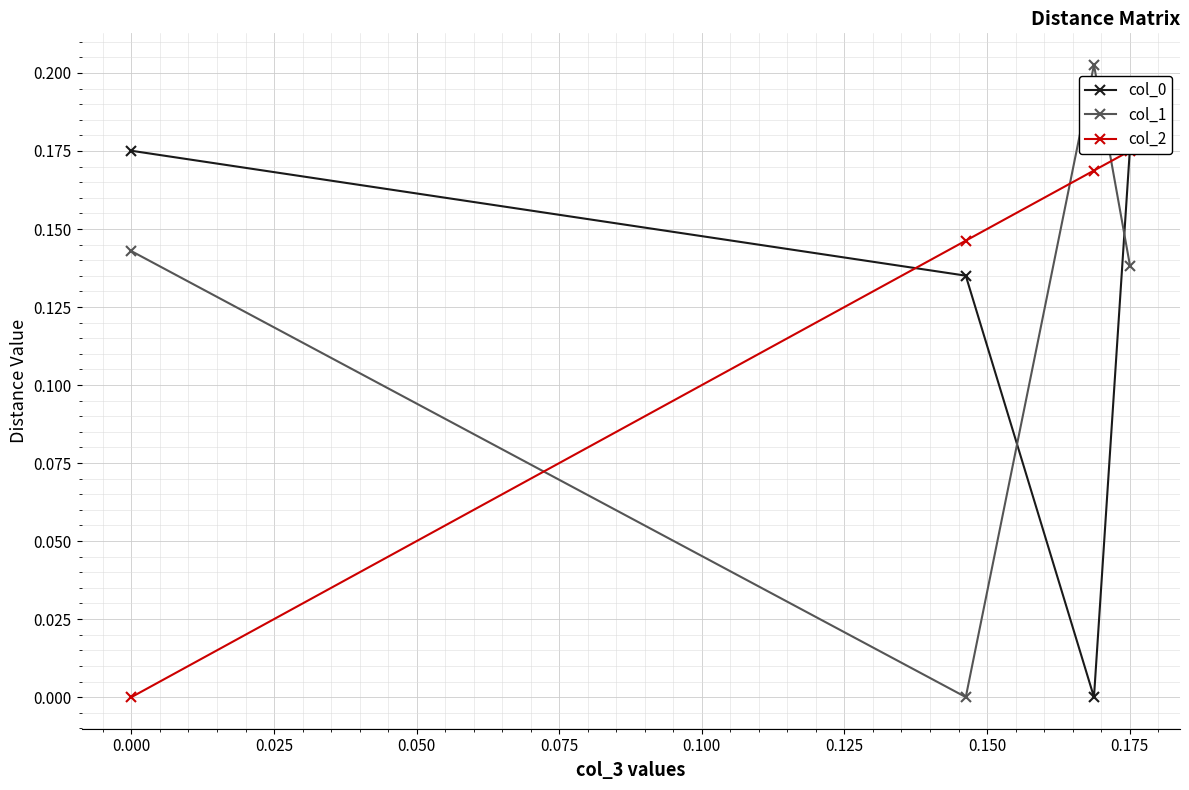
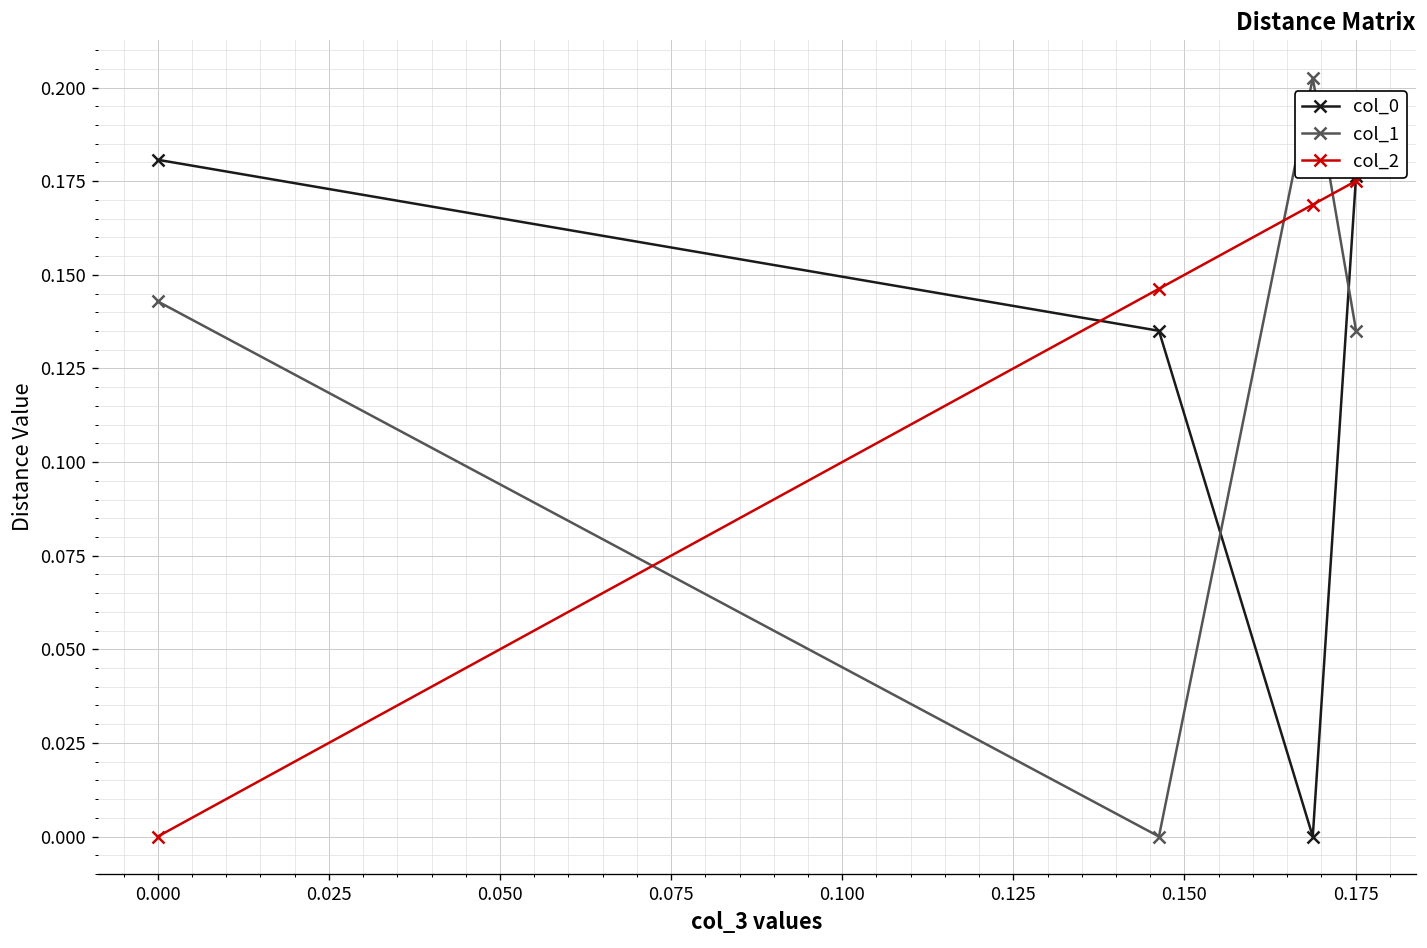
col_0, 0.000: 0.175 -> 0.181
col_1, 0.175: 0.138 -> 0.135
